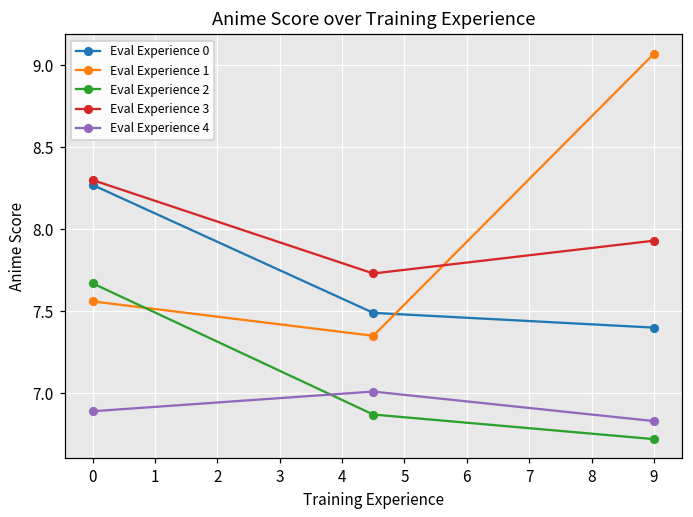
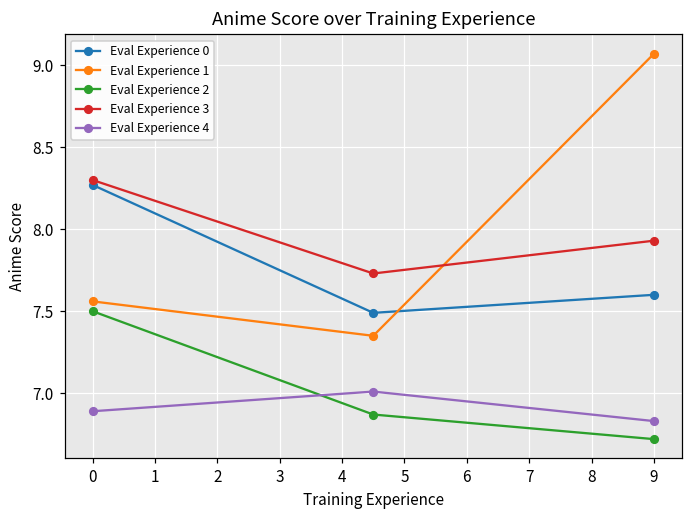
Eval Experience 2, 0: 7.67 -> 7.50
Eval Experience 0, 9: 7.4 -> 7.6
